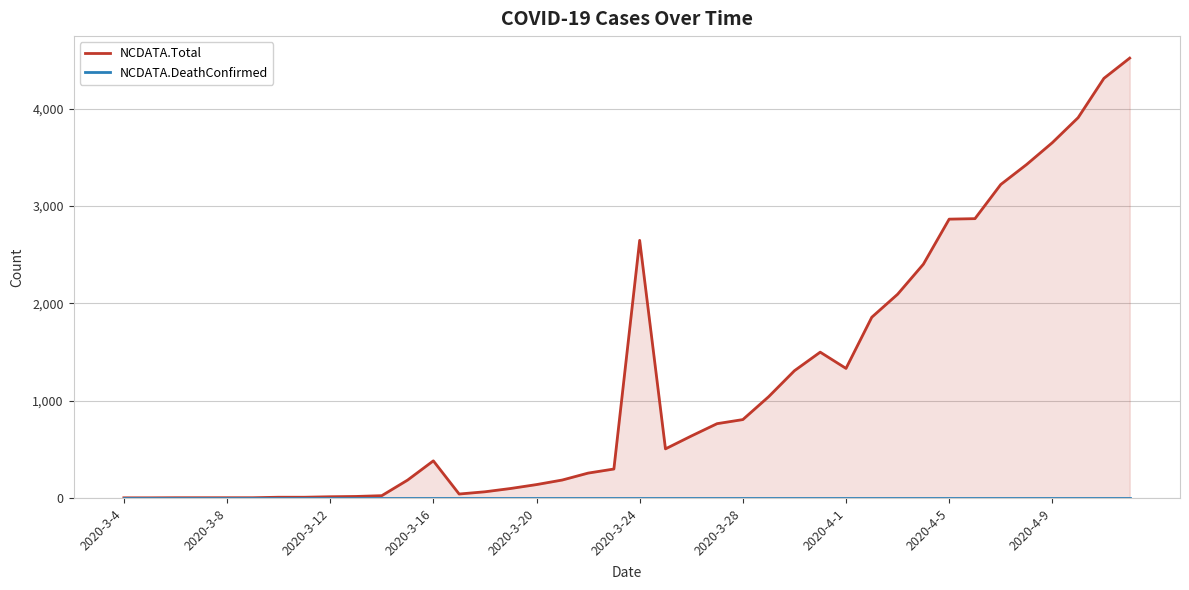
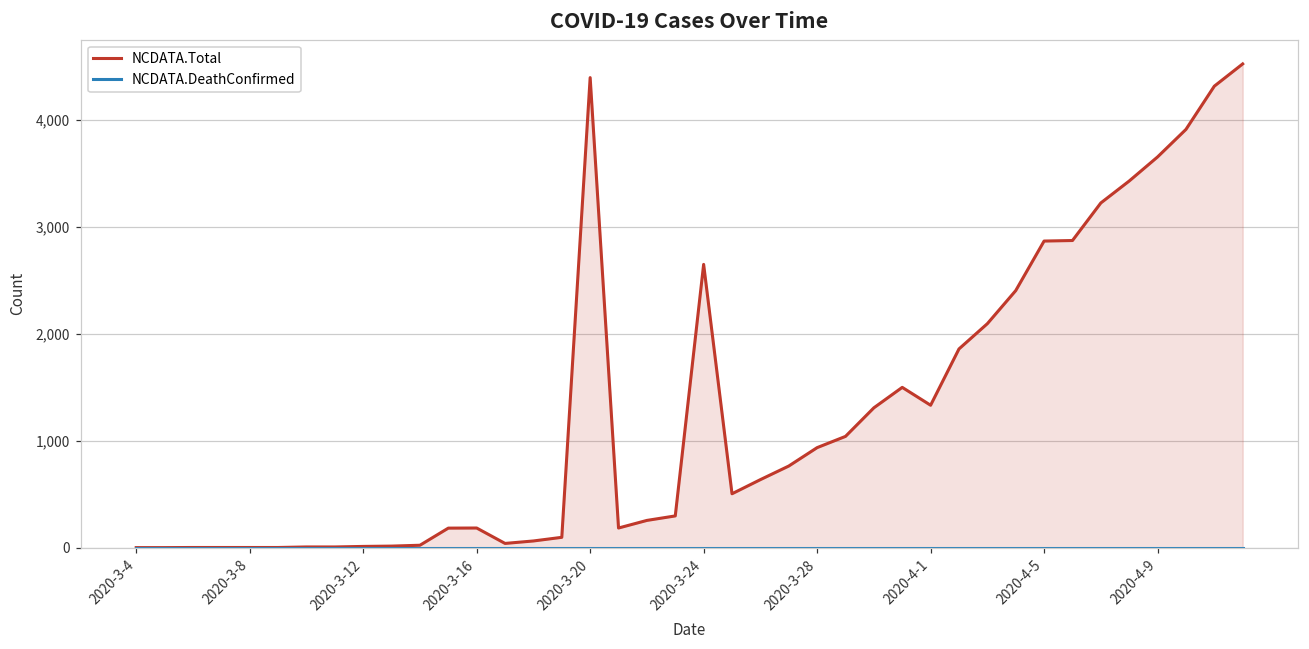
NCDATA.Total, 2020-3-16: 400 -> 200
NCDATA.Total, 2020-3-20: 100 -> 4,400
NCDATA.Total, 2020-3-28: 800 -> 900
